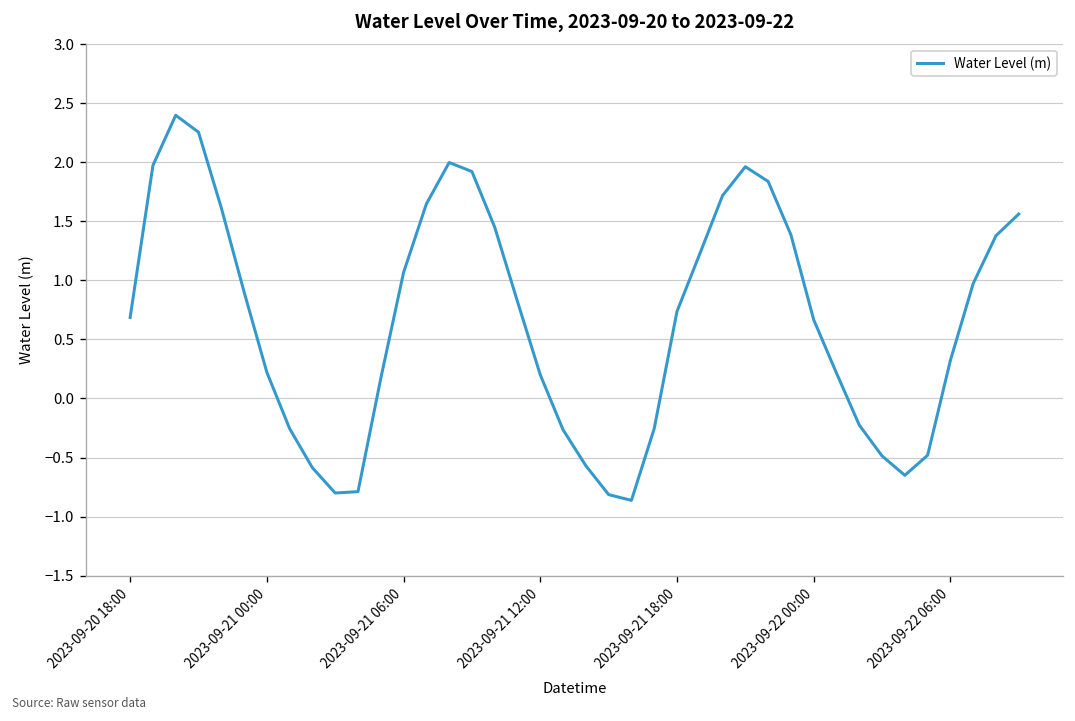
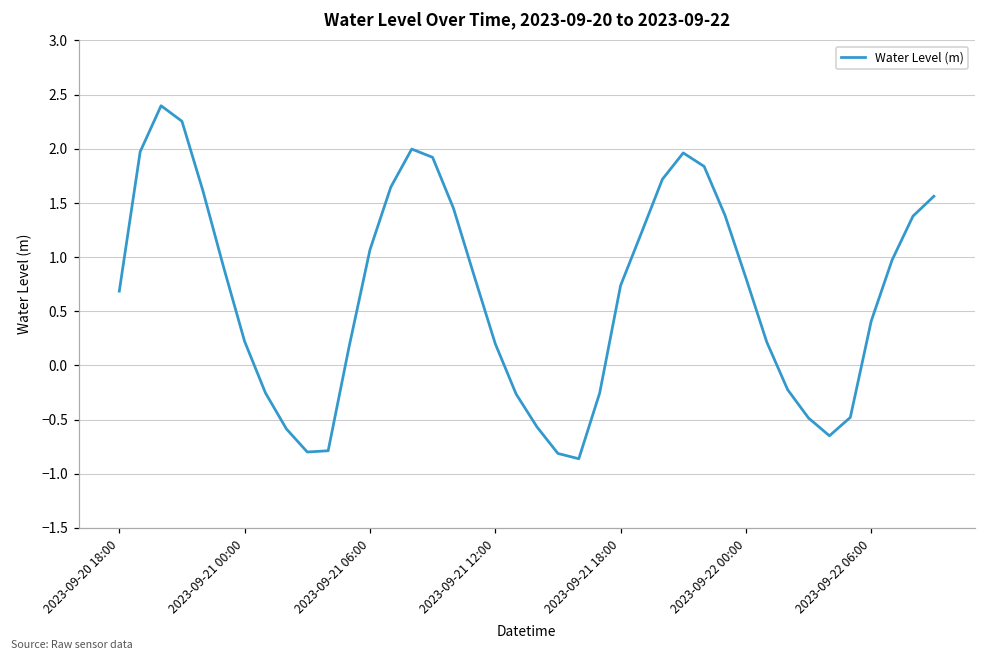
2023-09-22 00:00: 0.7 -> 0.8
2023-09-22 06:00: 0.3 -> 0.4
